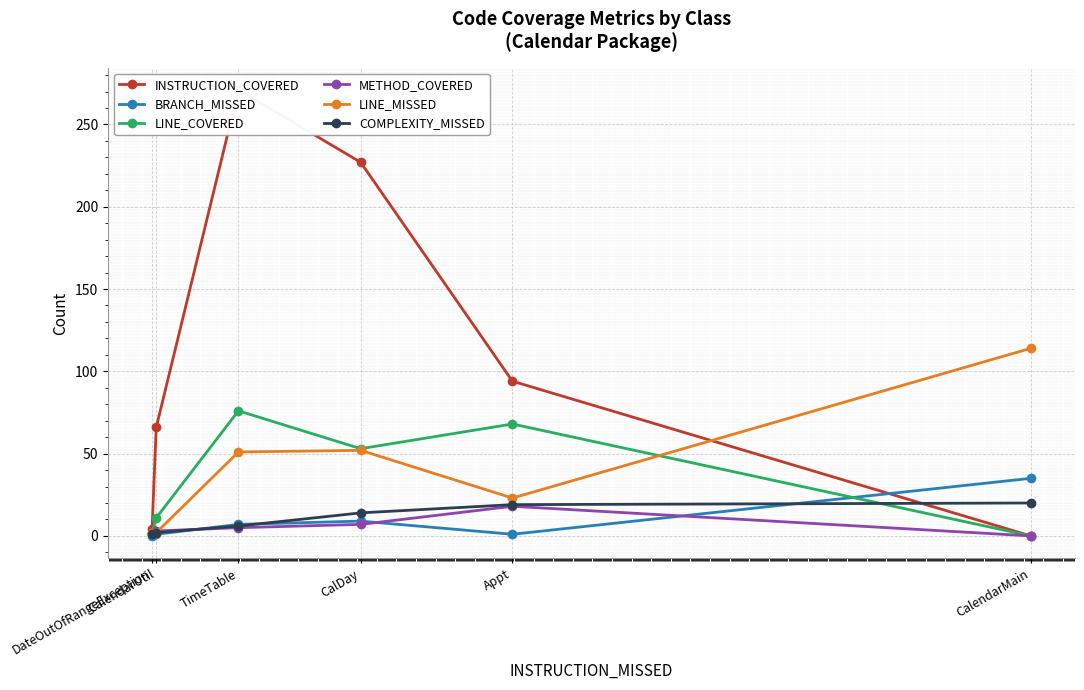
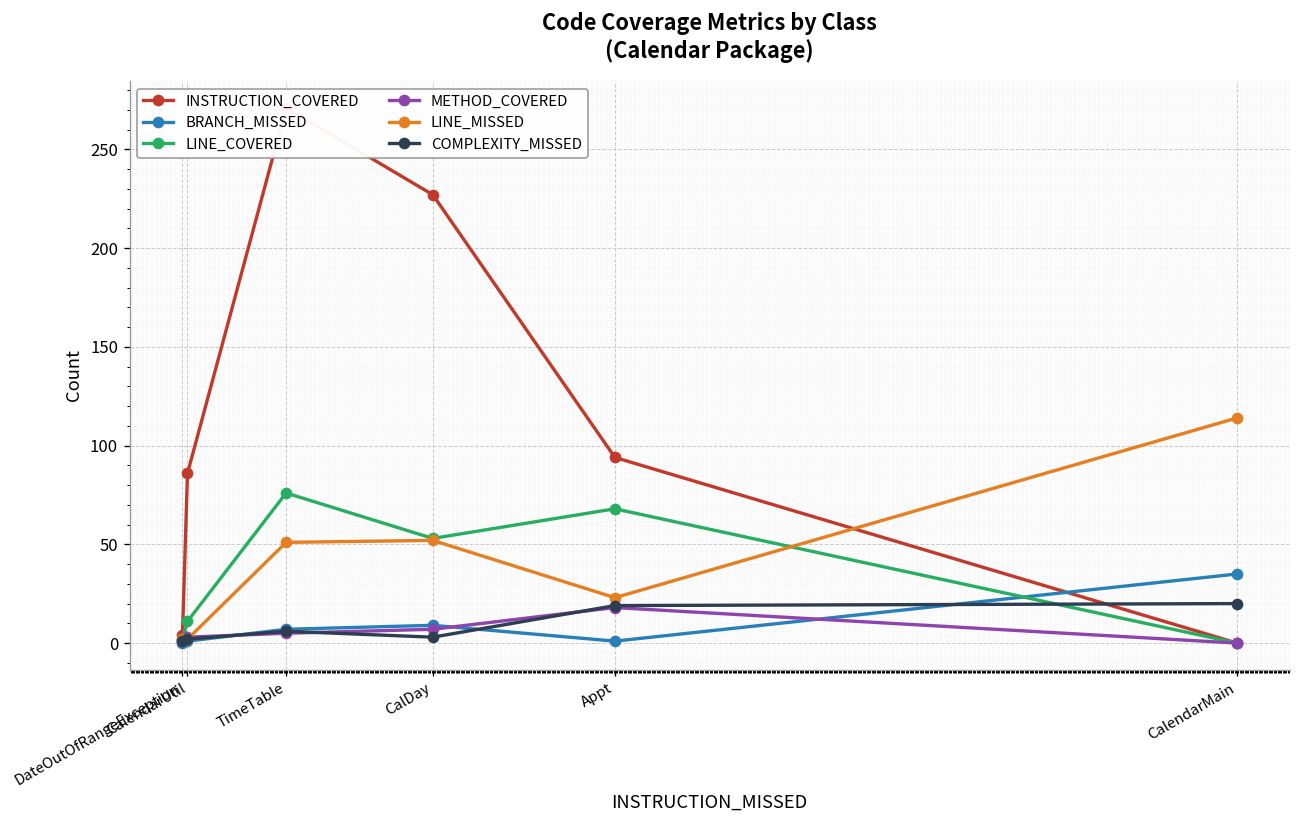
INSTRUCTION_COVERED, CalendarUtil: 66 -> 86
COMPLEXITY_MISSED, CalDay: 14 -> 3
